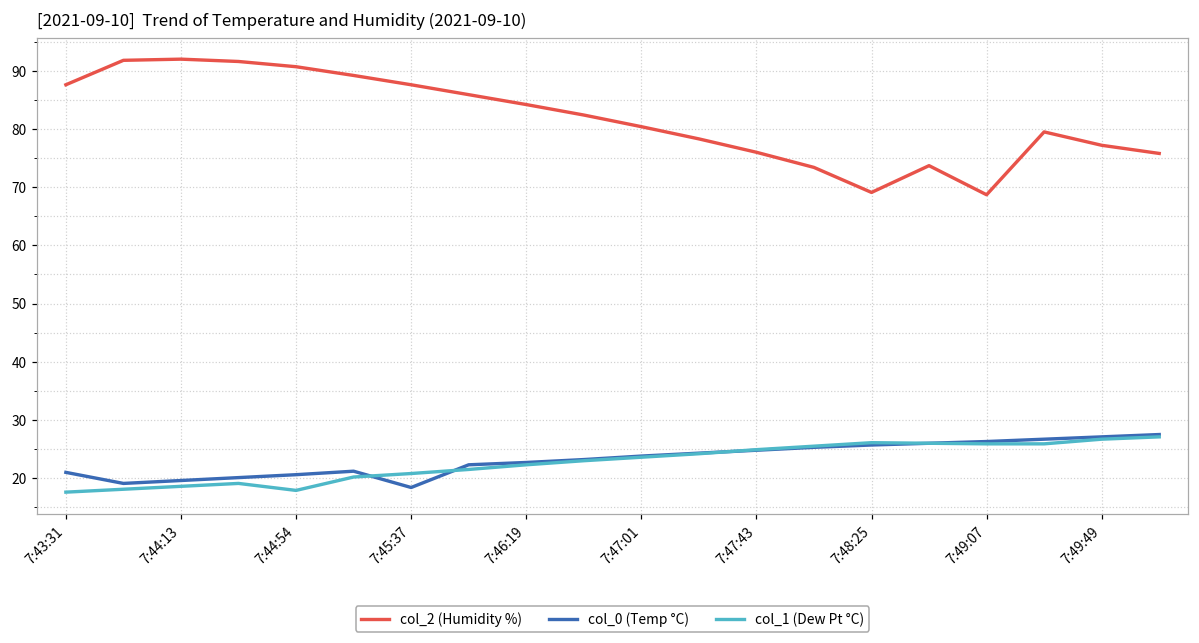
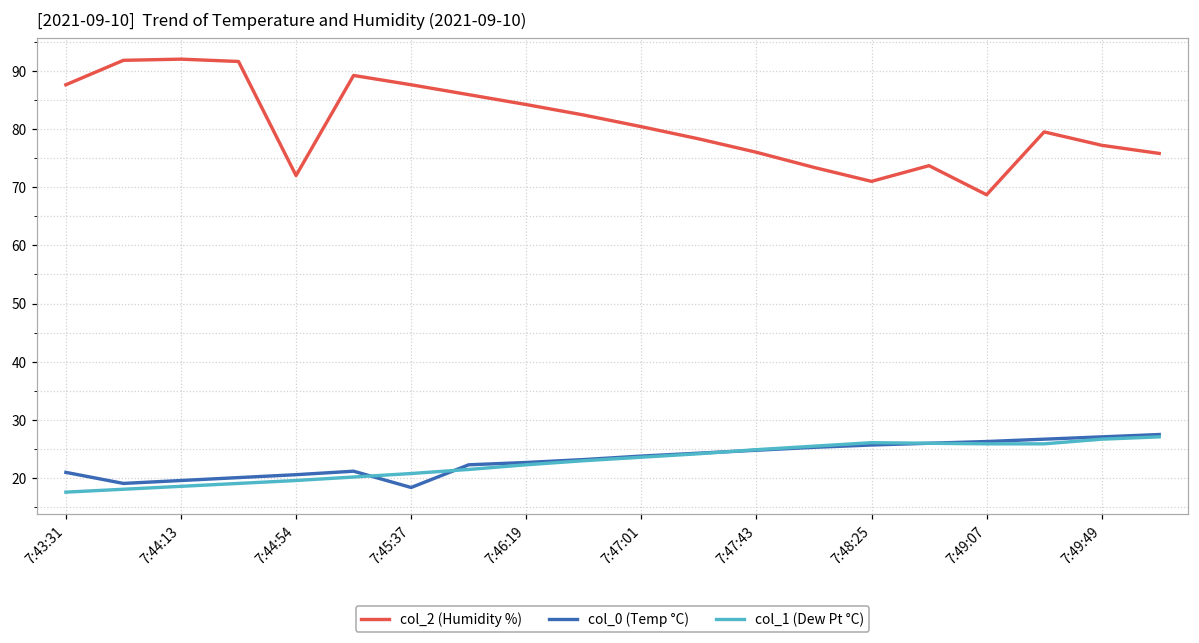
col_2 (Humidity %), 7:44:54: 91 -> 72
col_1 (Dew Pt °C), 7:44:54: 18 -> 20
col_2 (Humidity %), 7:48:25: 69 -> 71
